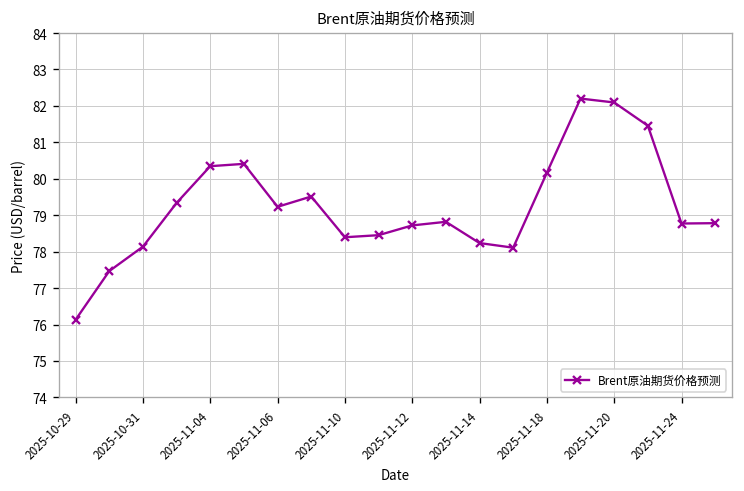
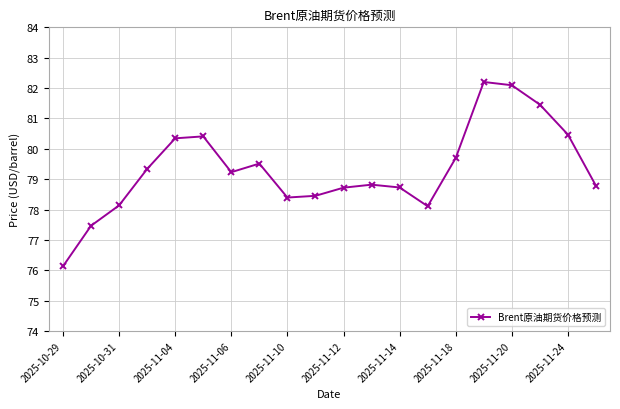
2025-11-14: 78.2 -> 78.7
2025-11-18: 80.2 -> 79.7
2025-11-24: 78.8 -> 80.5
